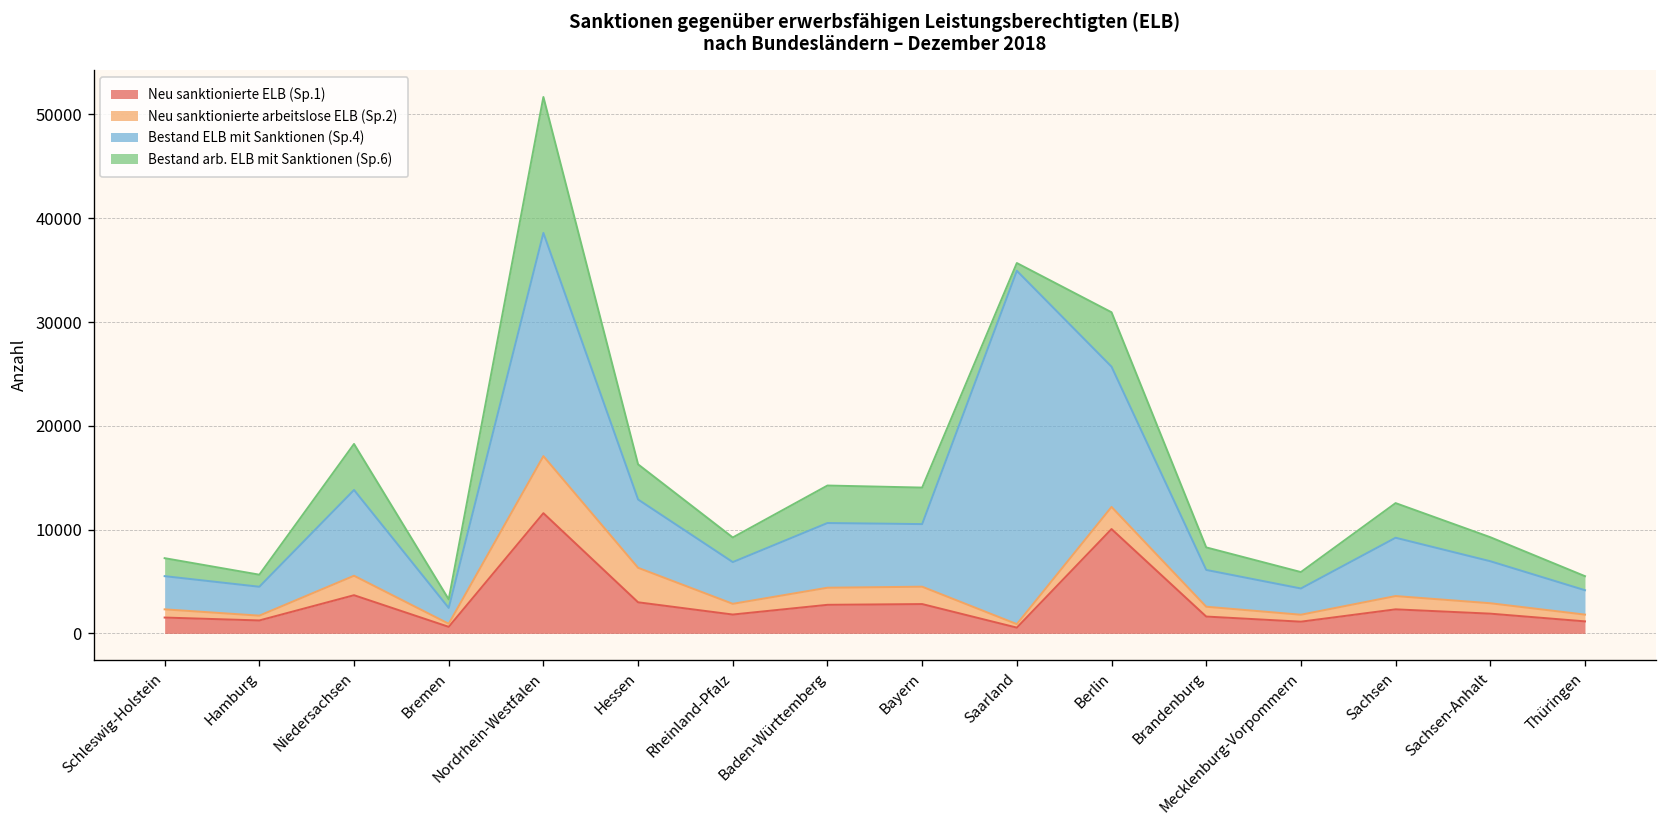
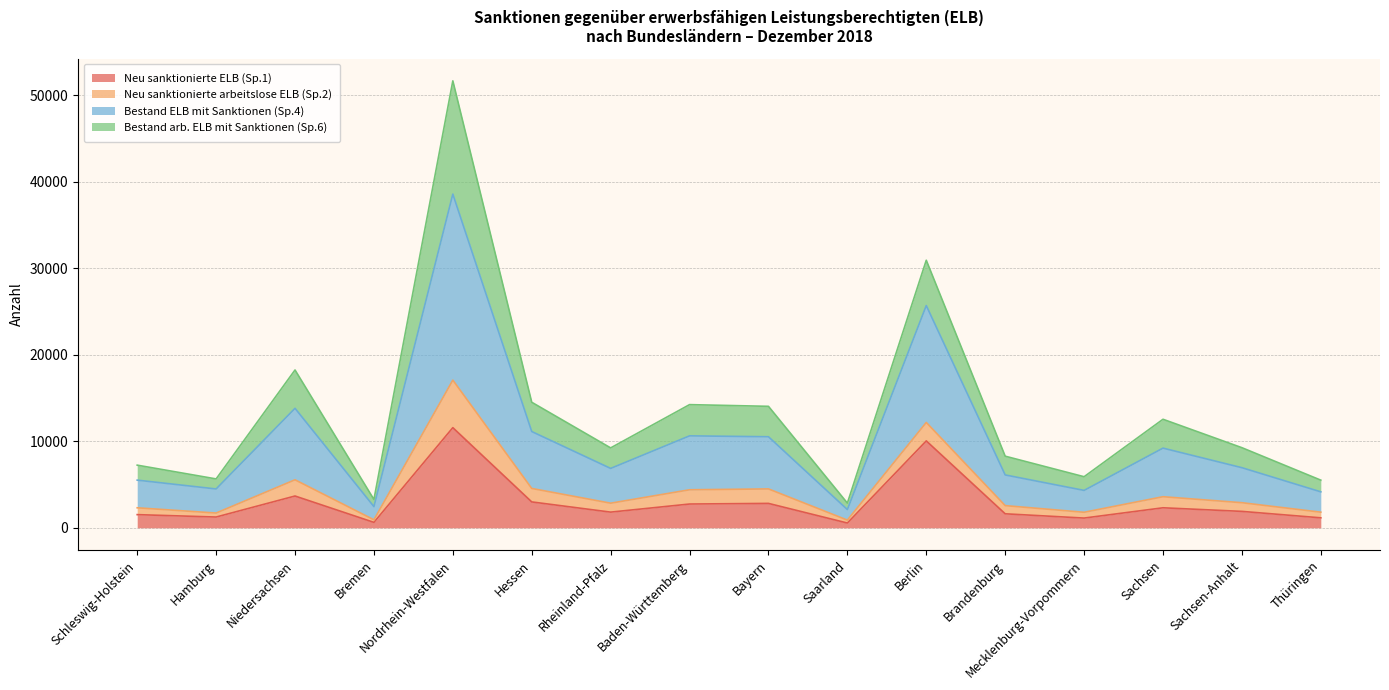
Neu sanktionierte arbeitslose ELB (Sp.2), Hessen: 3000 -> 2000
Bestand ELB mit Sanktionen (Sp.4), Saarland: 34000 -> 1000
